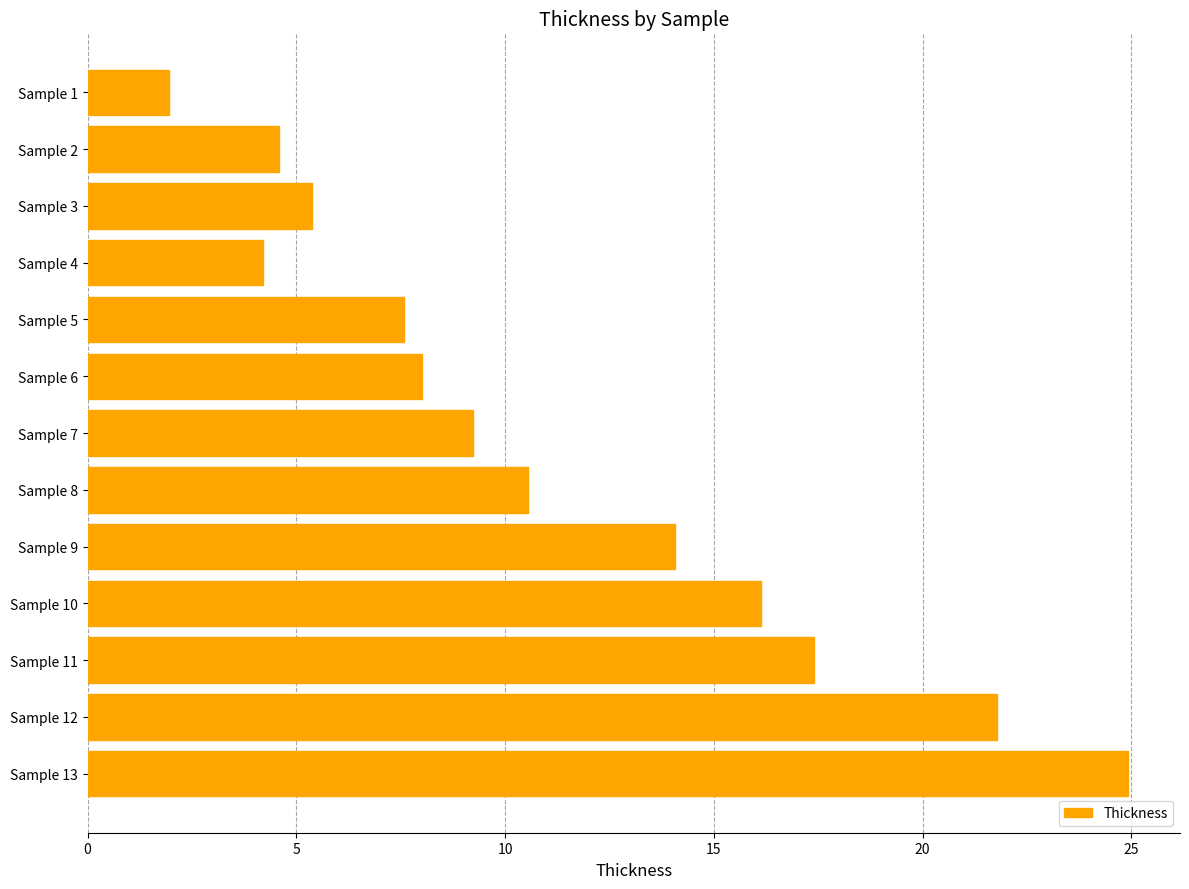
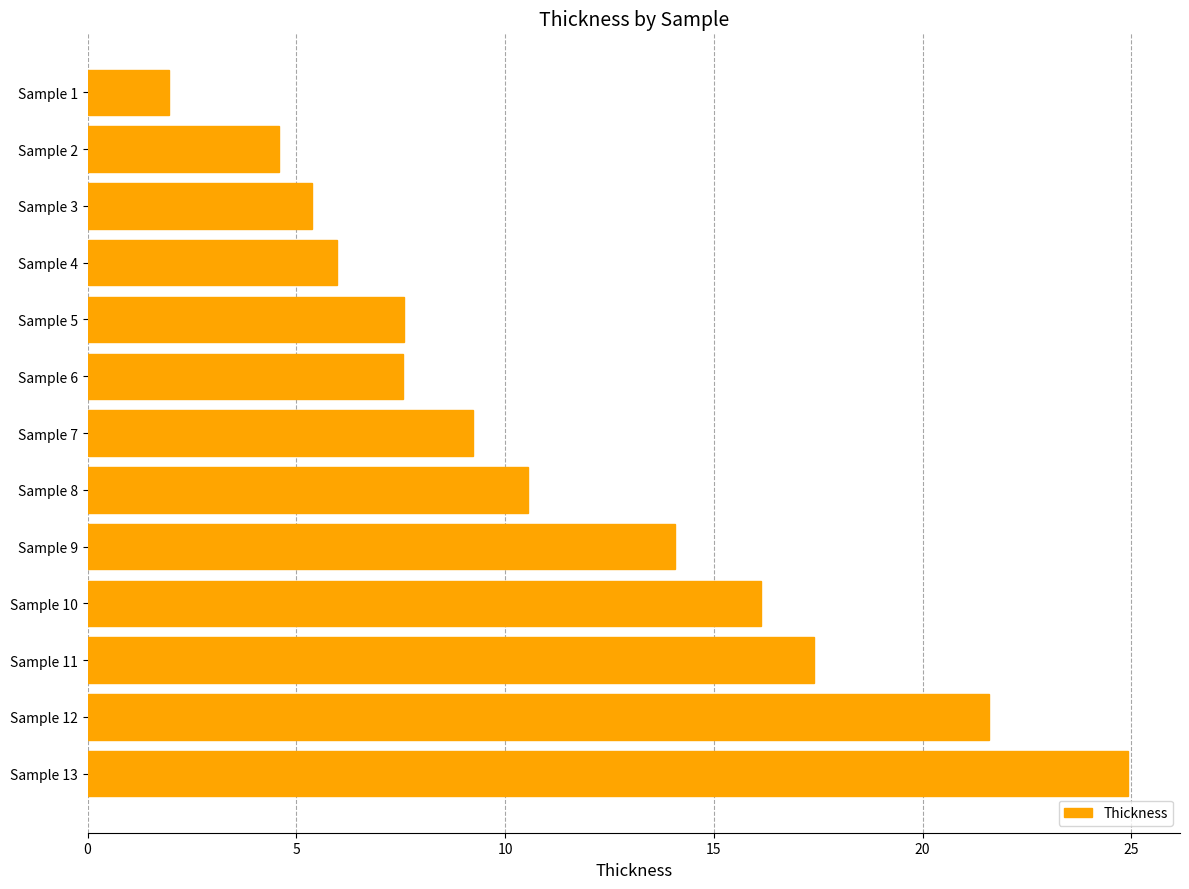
Sample 4: 4.2 -> 6.0
Sample 6: 8.0 -> 7.6
Sample 12: 21.8 -> 21.6
